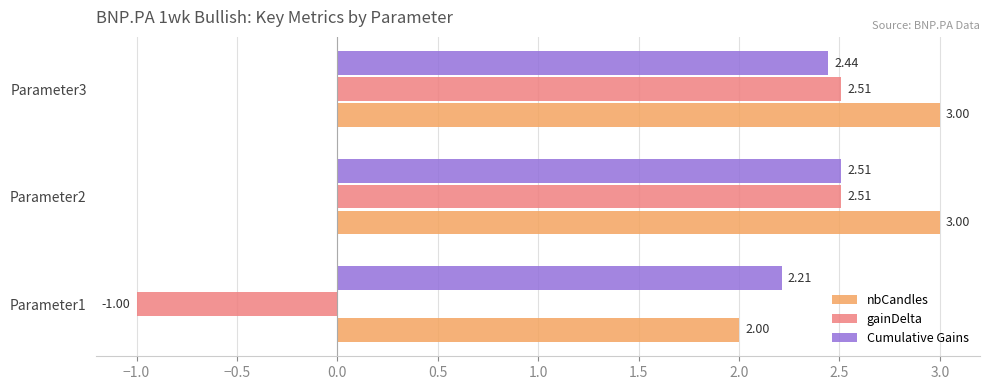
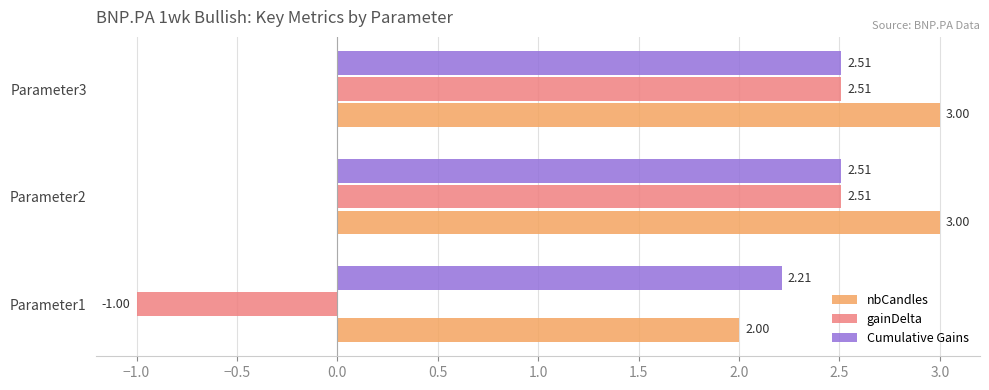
Cumulative Gains, Parameter3: 2.44 -> 2.51
